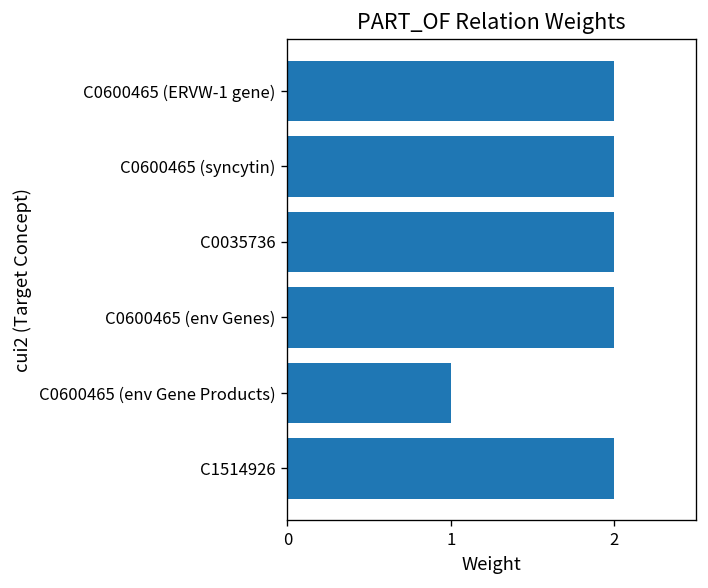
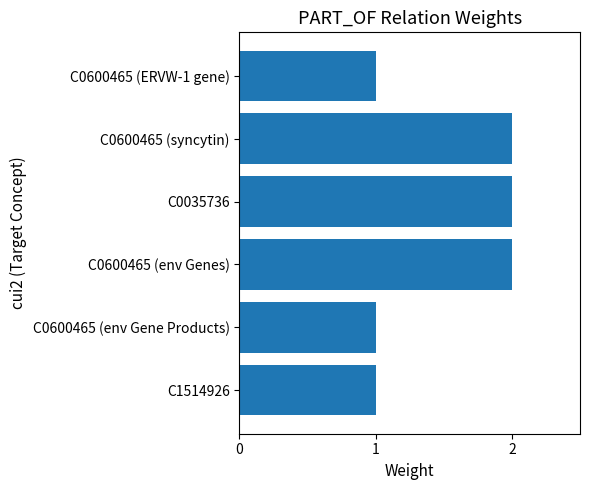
C0600465 (ERVW-1 gene): 2 -> 1
C1514926: 2 -> 1
